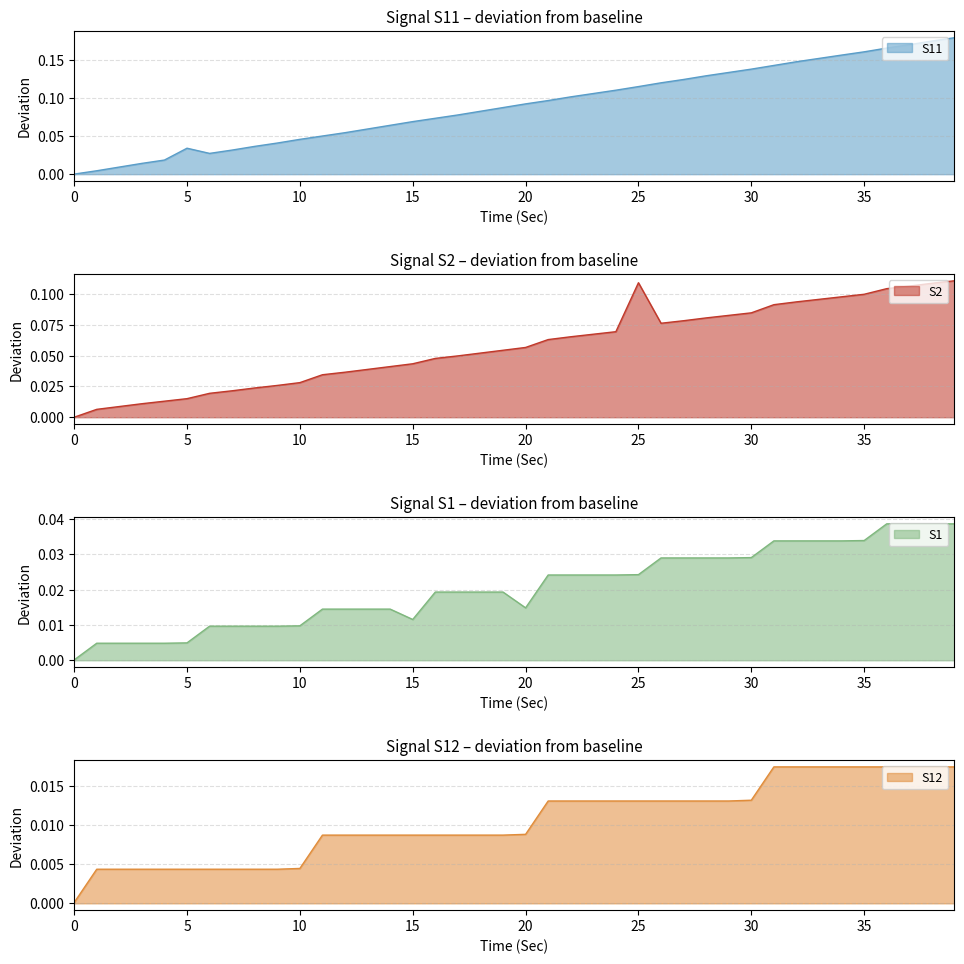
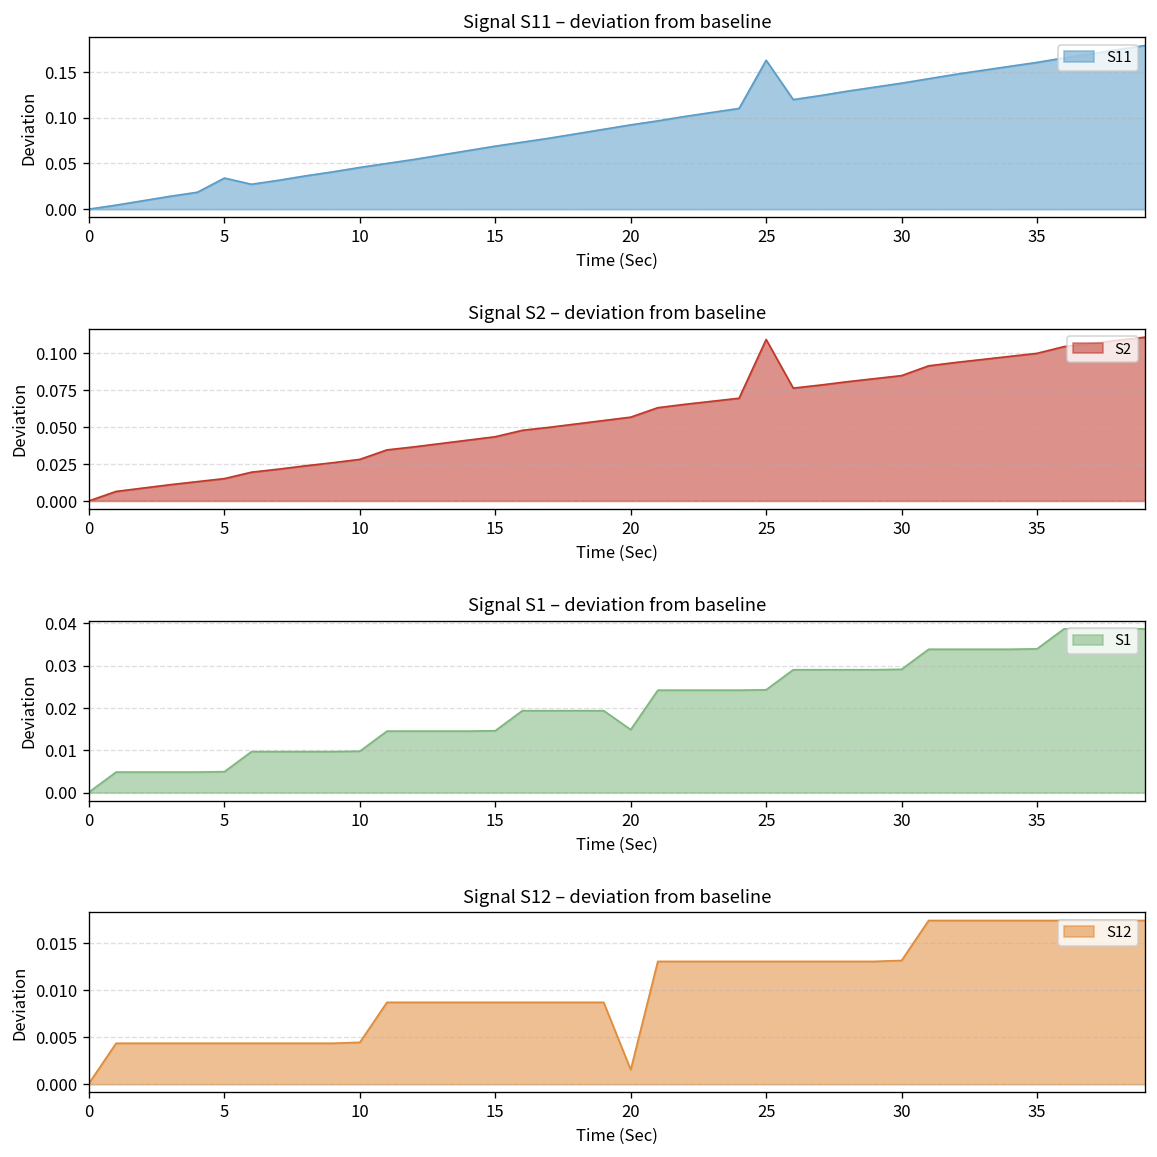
Signal S11 – deviation from baseline, 25: 0.11 -> 0.16
Signal S1 – deviation from baseline, 15: 0.012 -> 0.015
Signal S12 – deviation from baseline, 20: 0.009 -> 0.002
